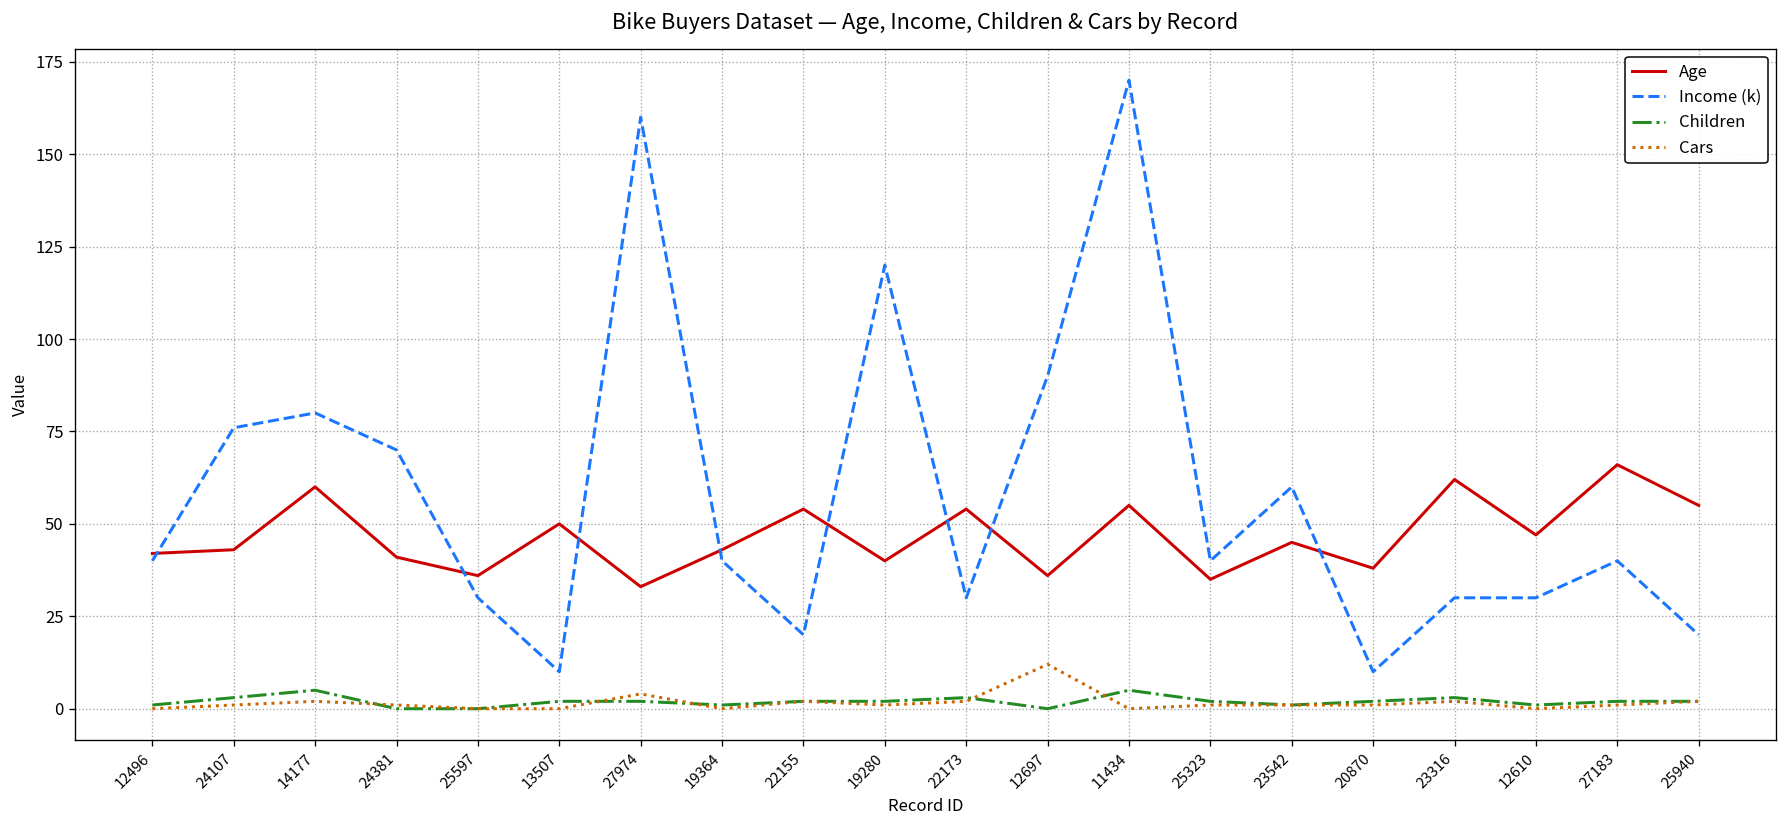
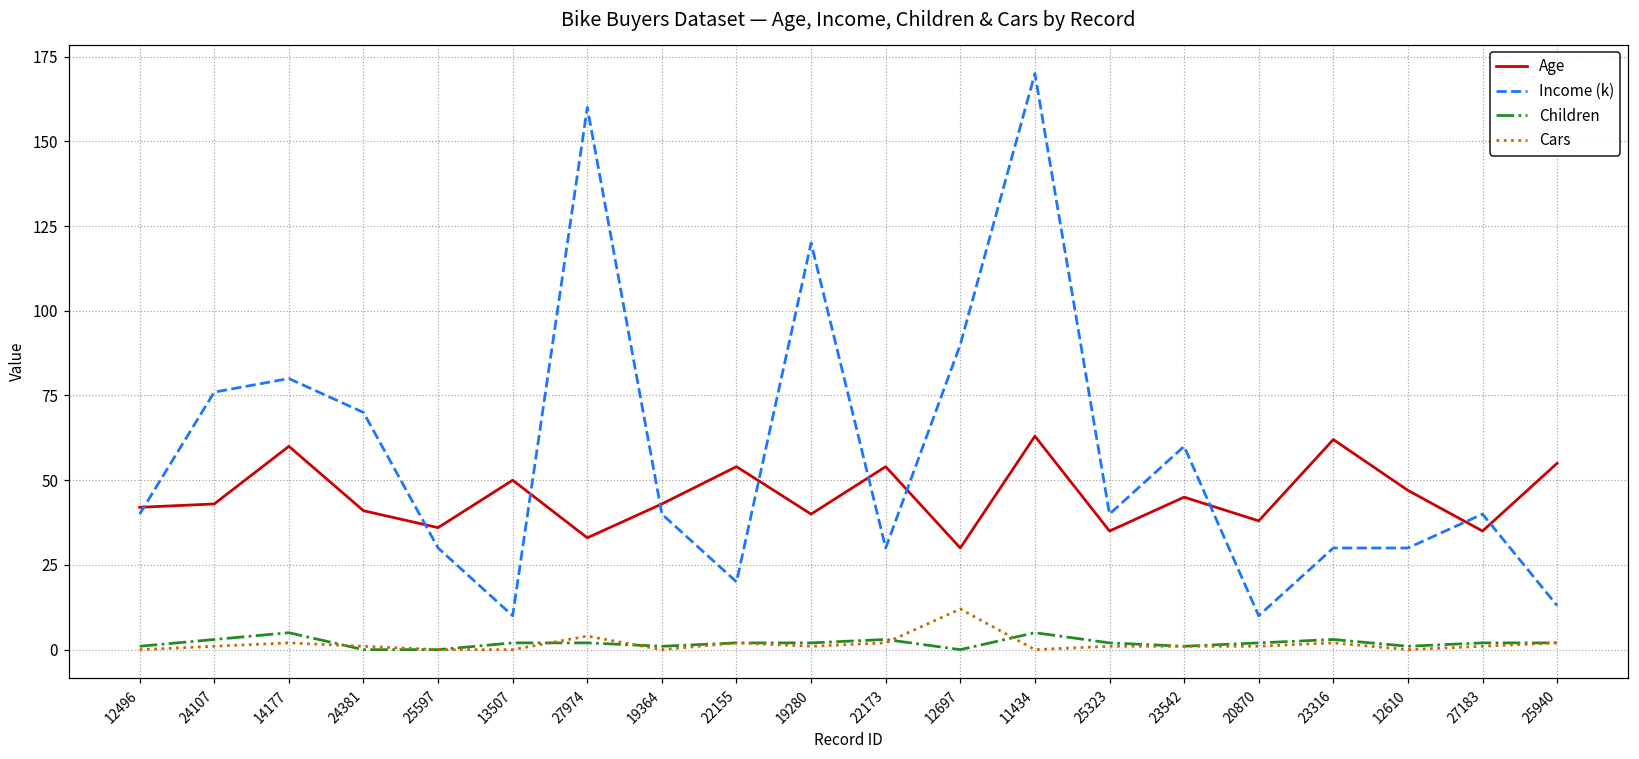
Age, 12697: 36 -> 30
Age, 11434: 55 -> 63
Age, 27183: 66 -> 35
Income (k), 25940: 20 -> 13
